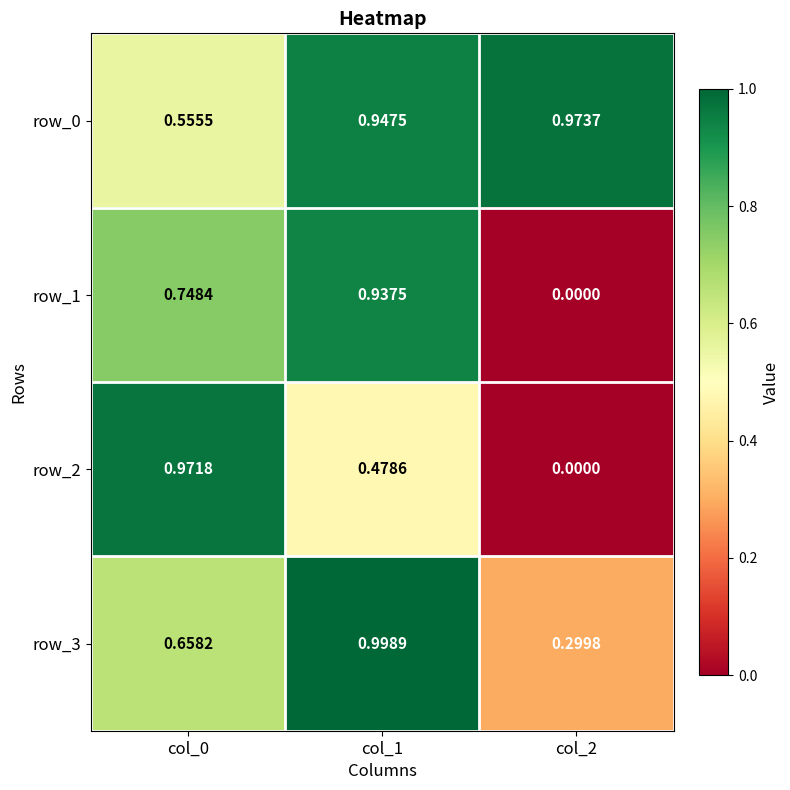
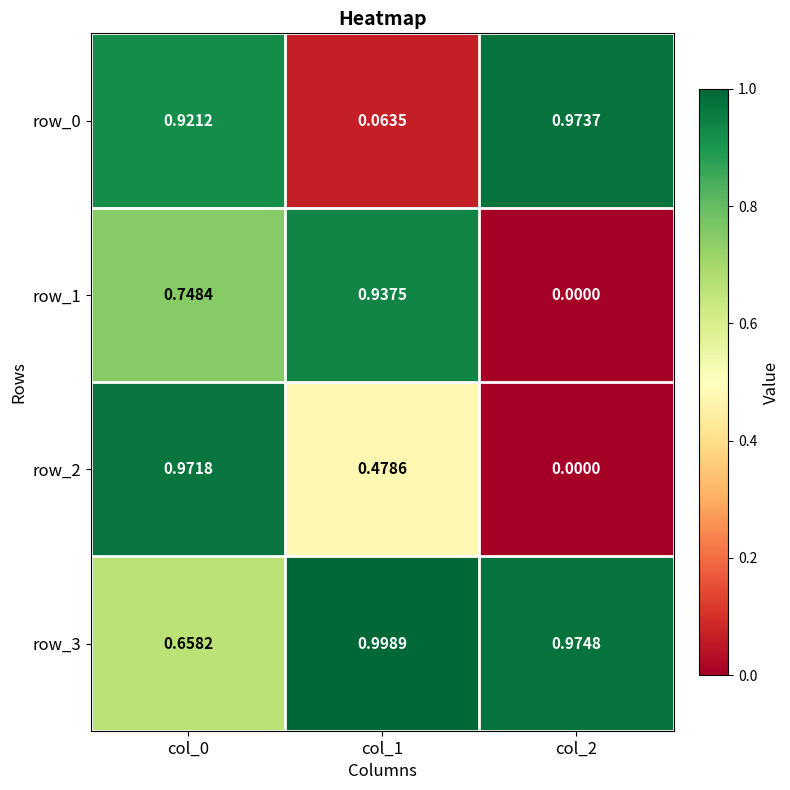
row_0, col_0: 0.5555 -> 0.9212
row_0, col_1: 0.9475 -> 0.0635
row_3, col_2: 0.2998 -> 0.9748
